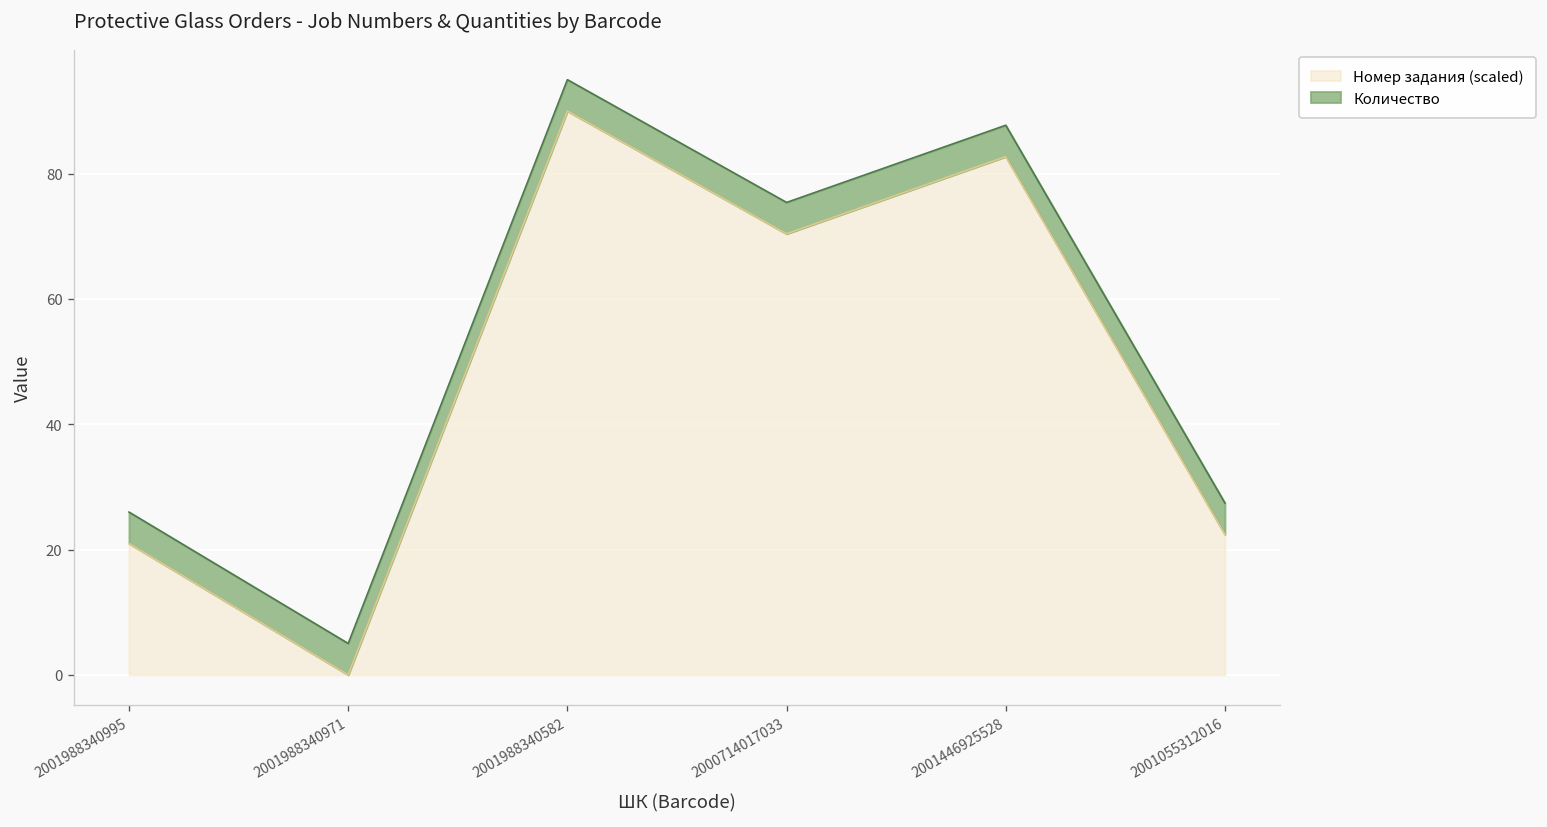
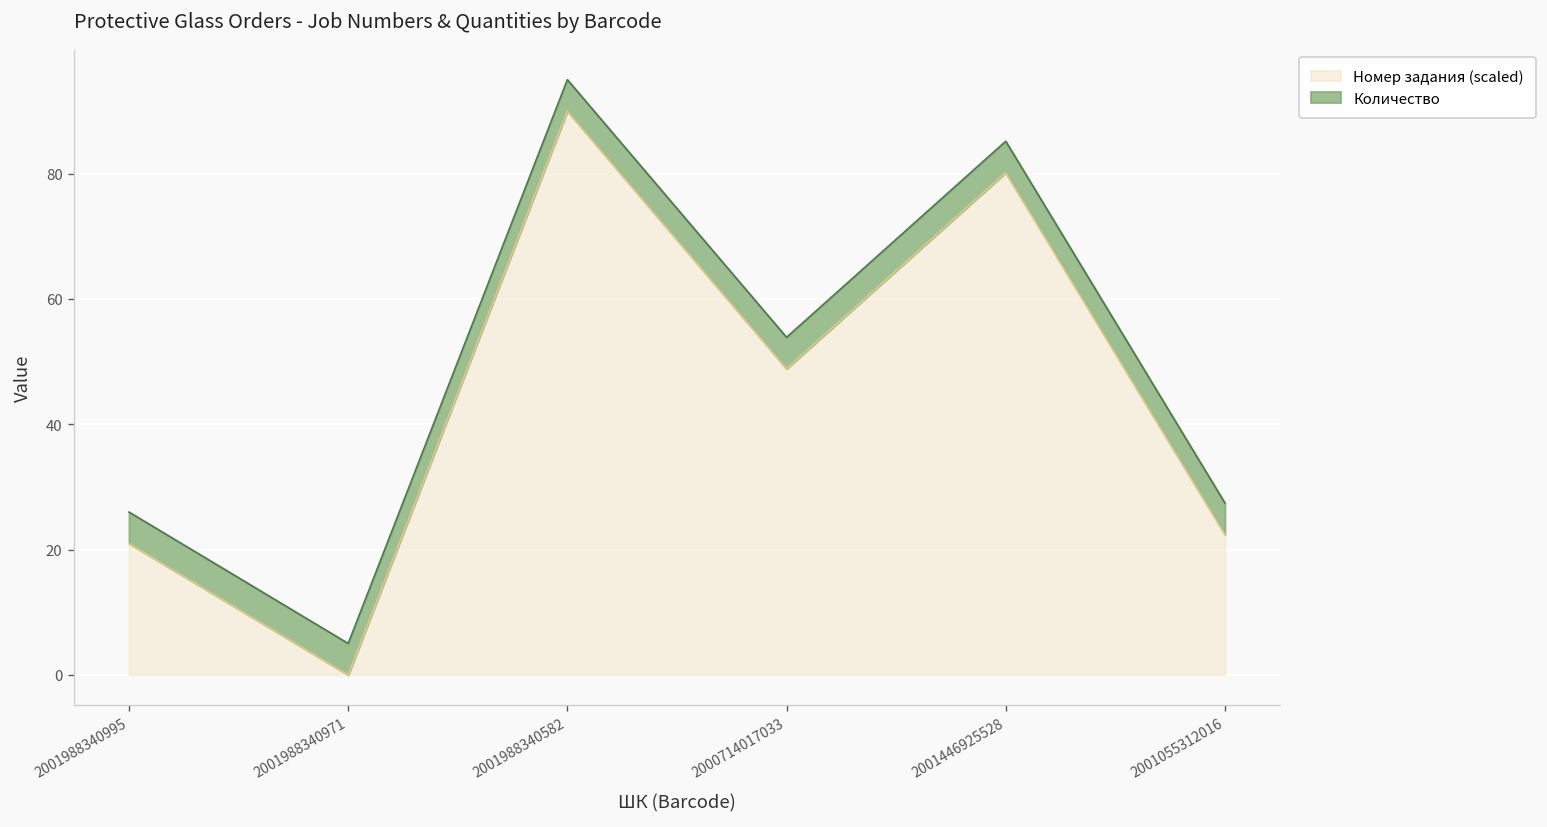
Номер задания (scaled), 2000714017033: 70 -> 49
Номер задания (scaled), 2001446925528: 83 -> 80
